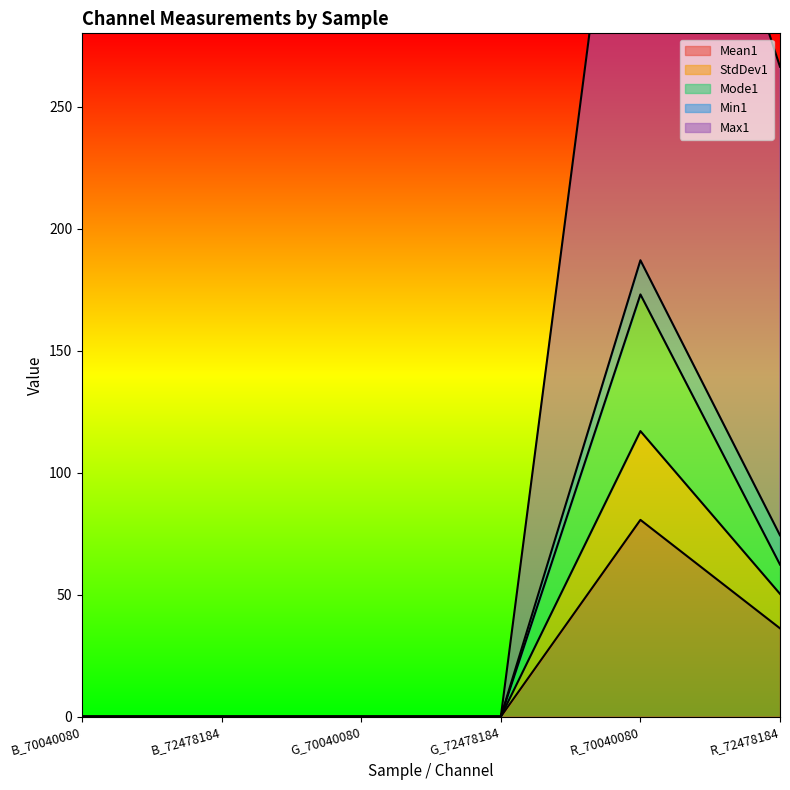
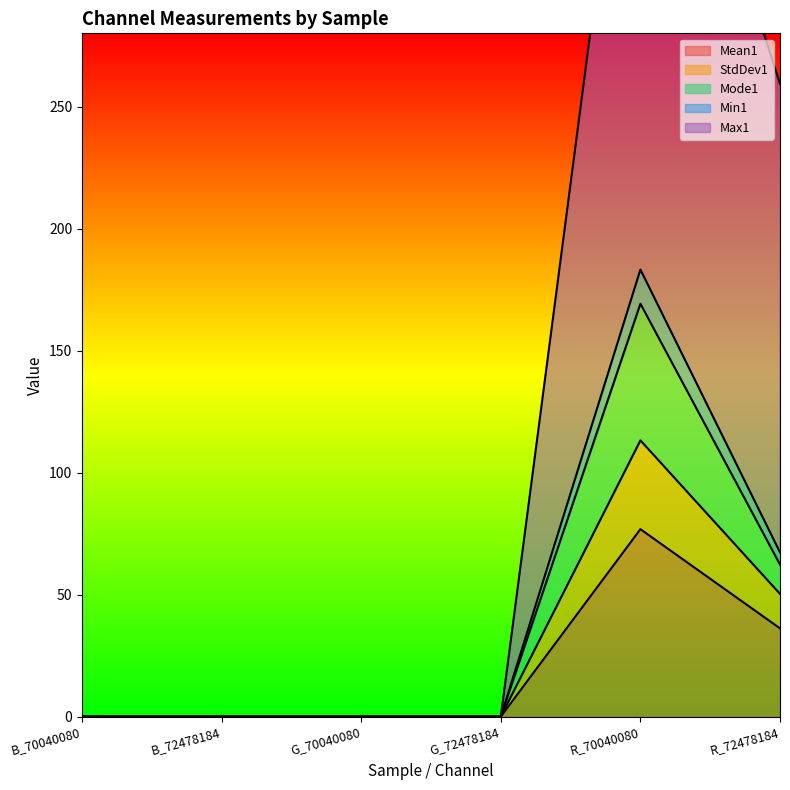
Mean1, R_70040080: 81 -> 77
Min1, R_72478184: 12 -> 5
